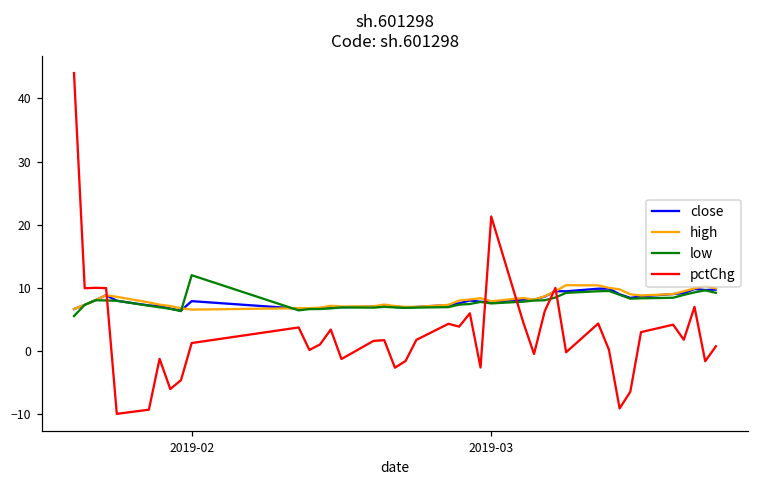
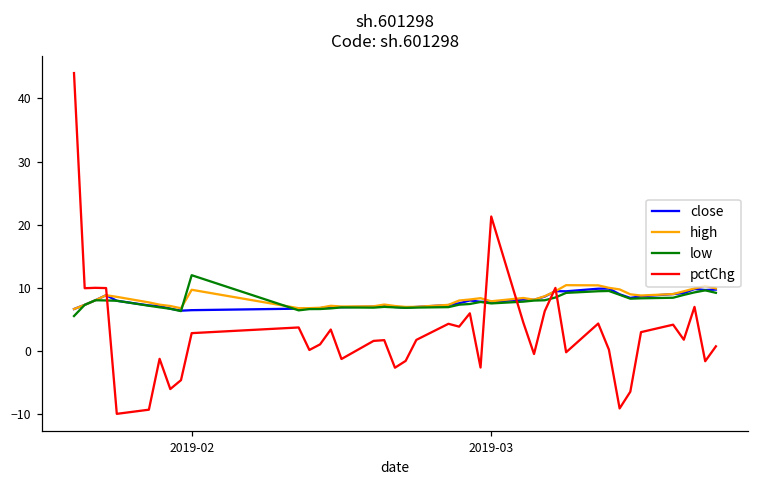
close, 2019-02: 8 -> 6
high, 2019-02: 7 -> 10
pctChg, 2019-02: 1 -> 3
